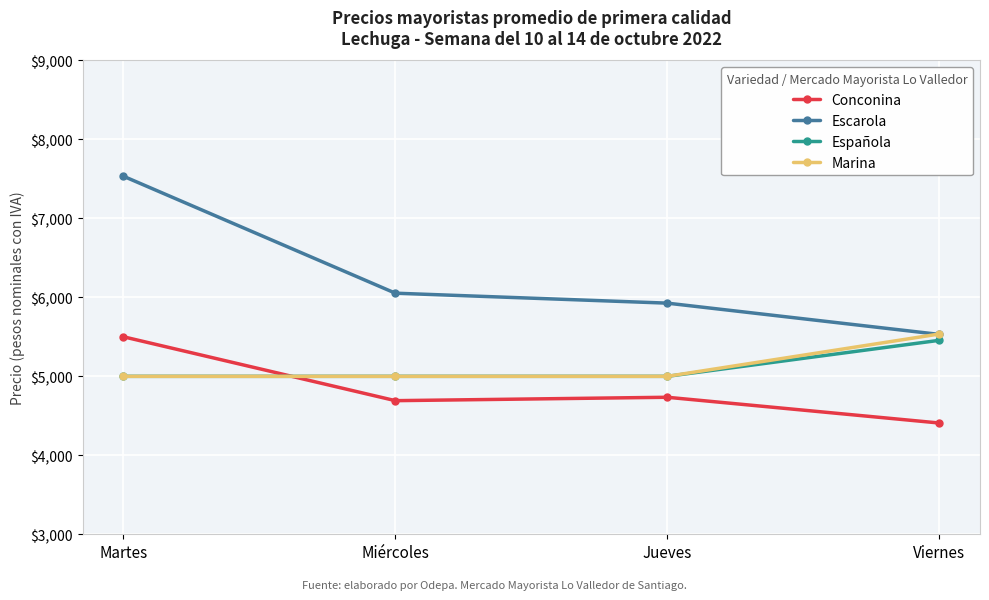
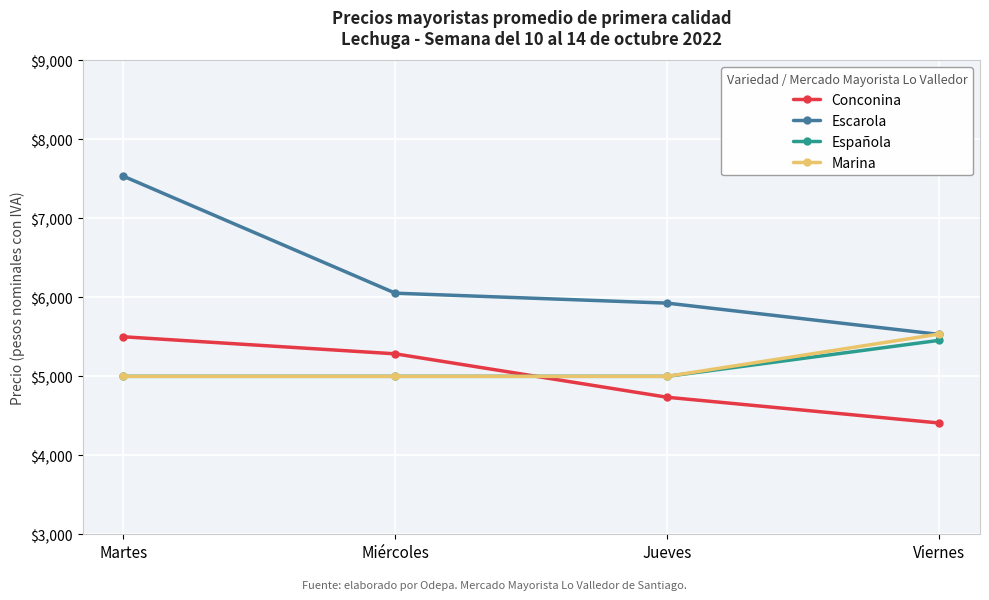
Conconina, Miércoles: $4,700 -> $5,300
